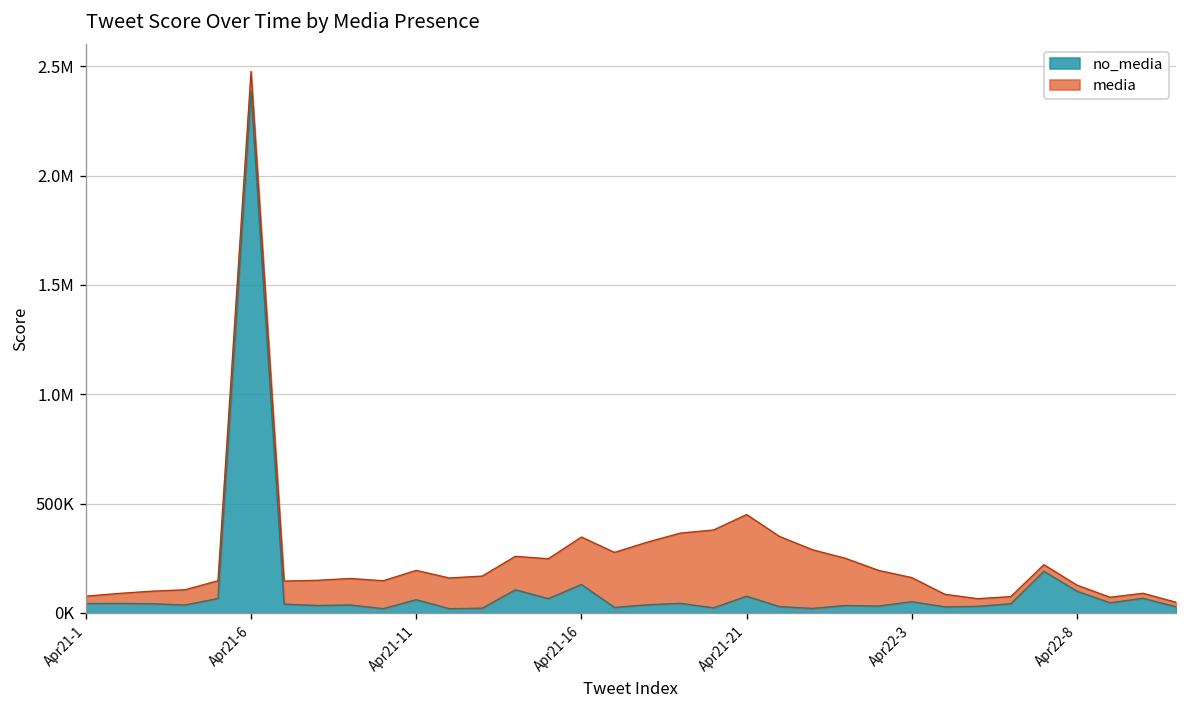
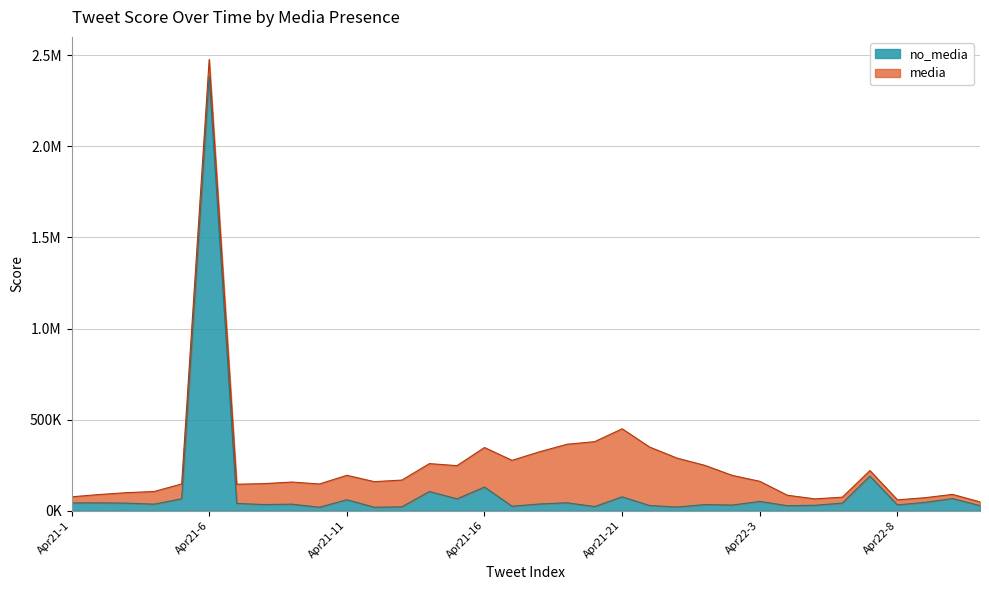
no_media, Apr22-8: 100000 -> 30000
